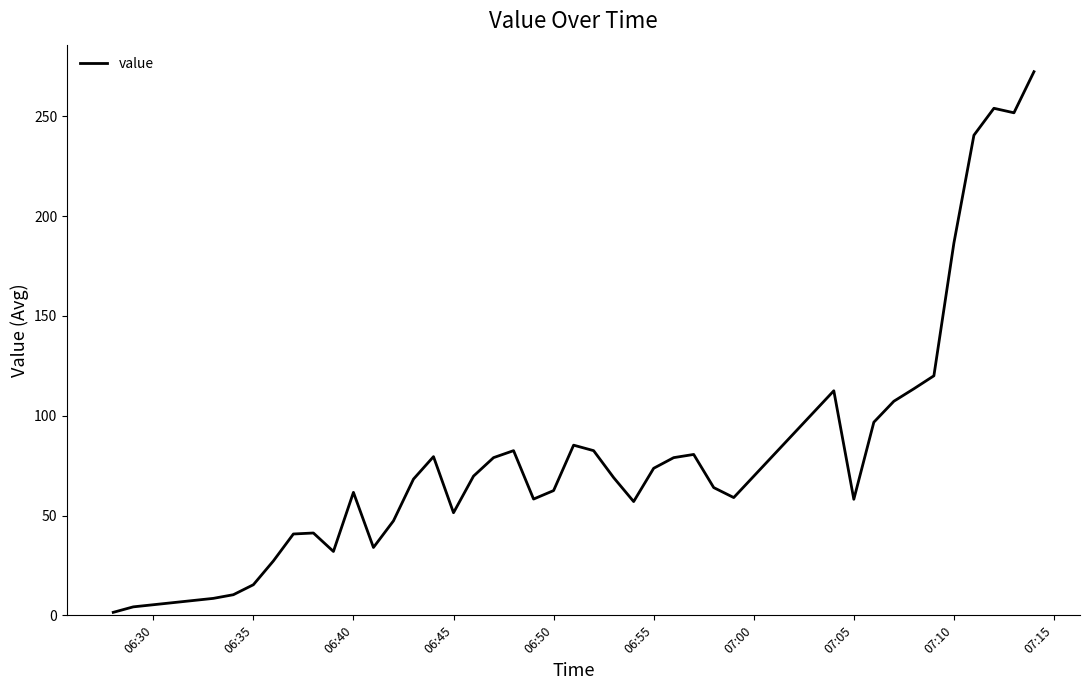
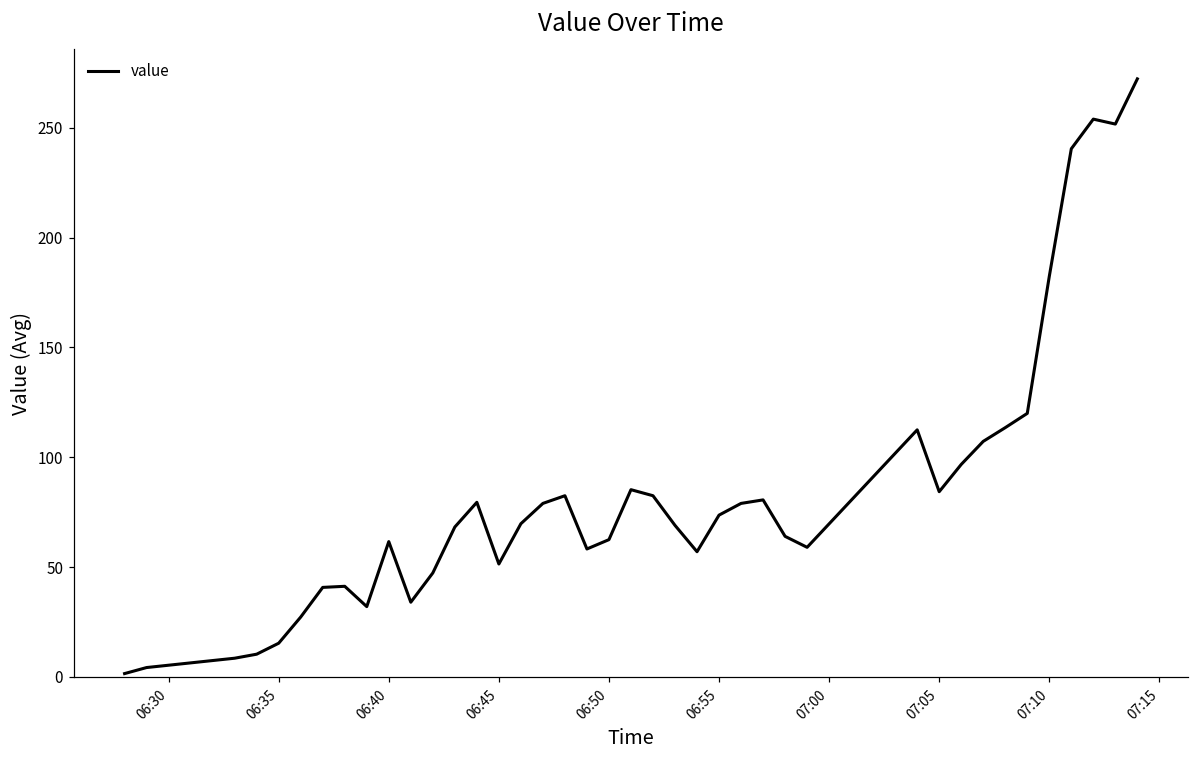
07:05: 58 -> 84
07:10: 187 -> 182
